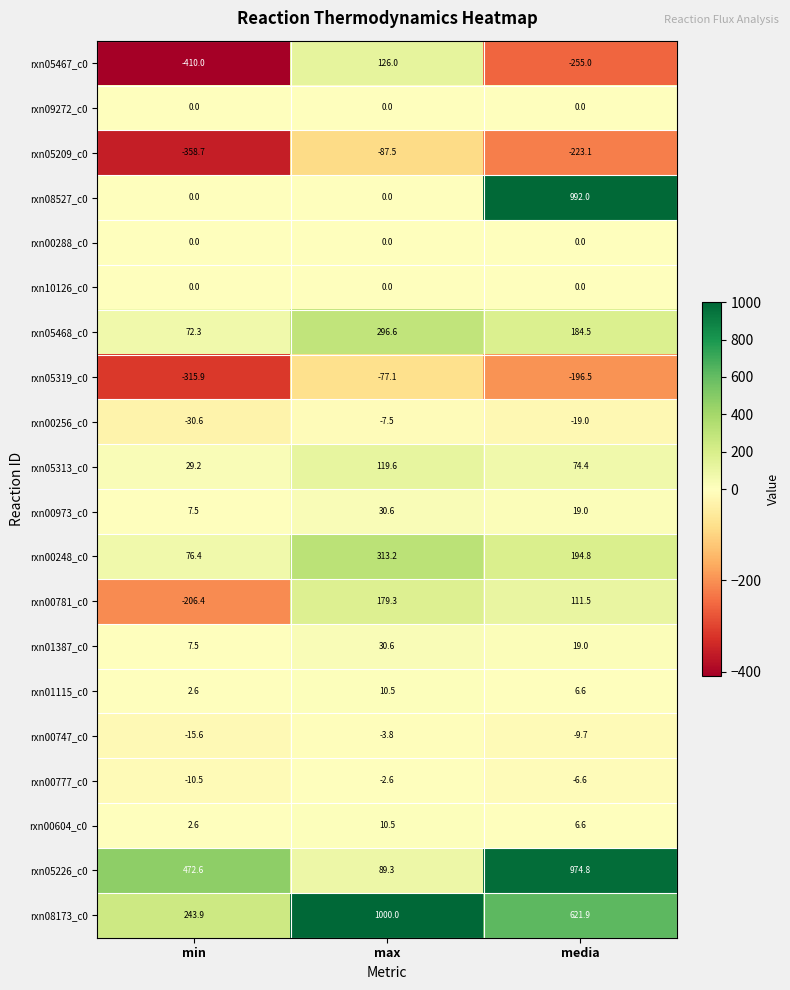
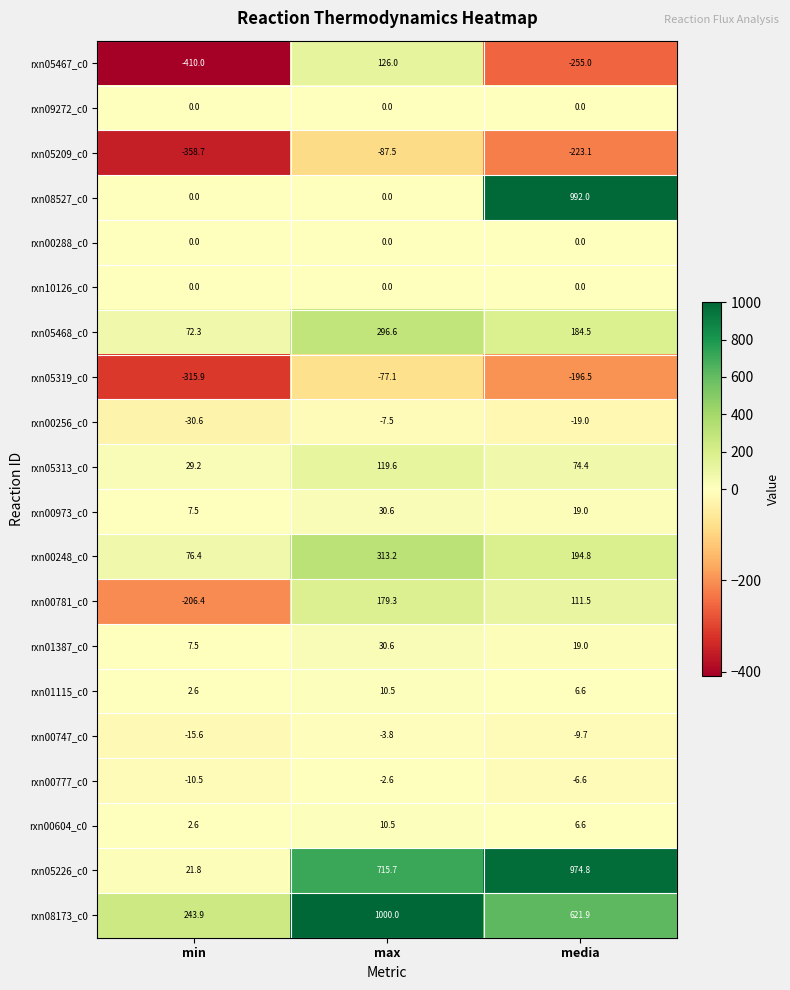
rxn05226_c0, min: 472.6 -> 21.8
rxn05226_c0, max: 89.3 -> 715.7
